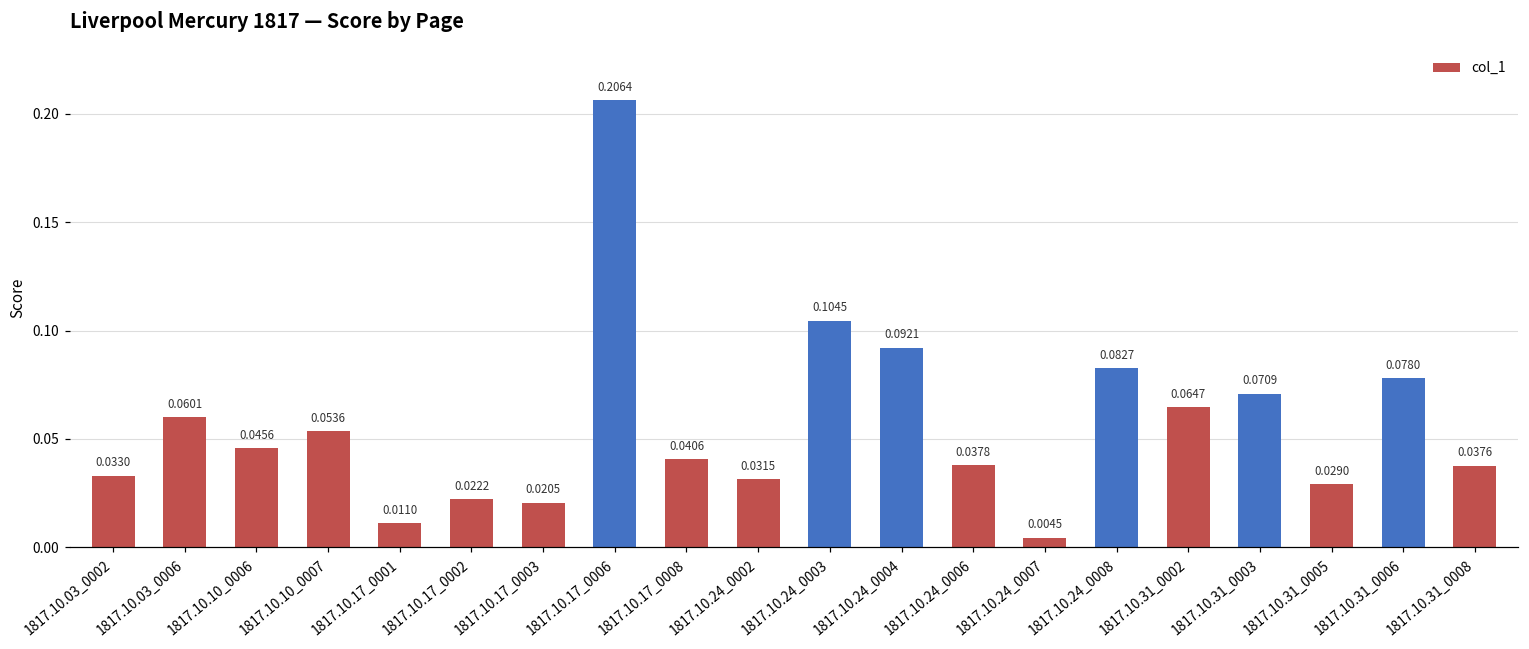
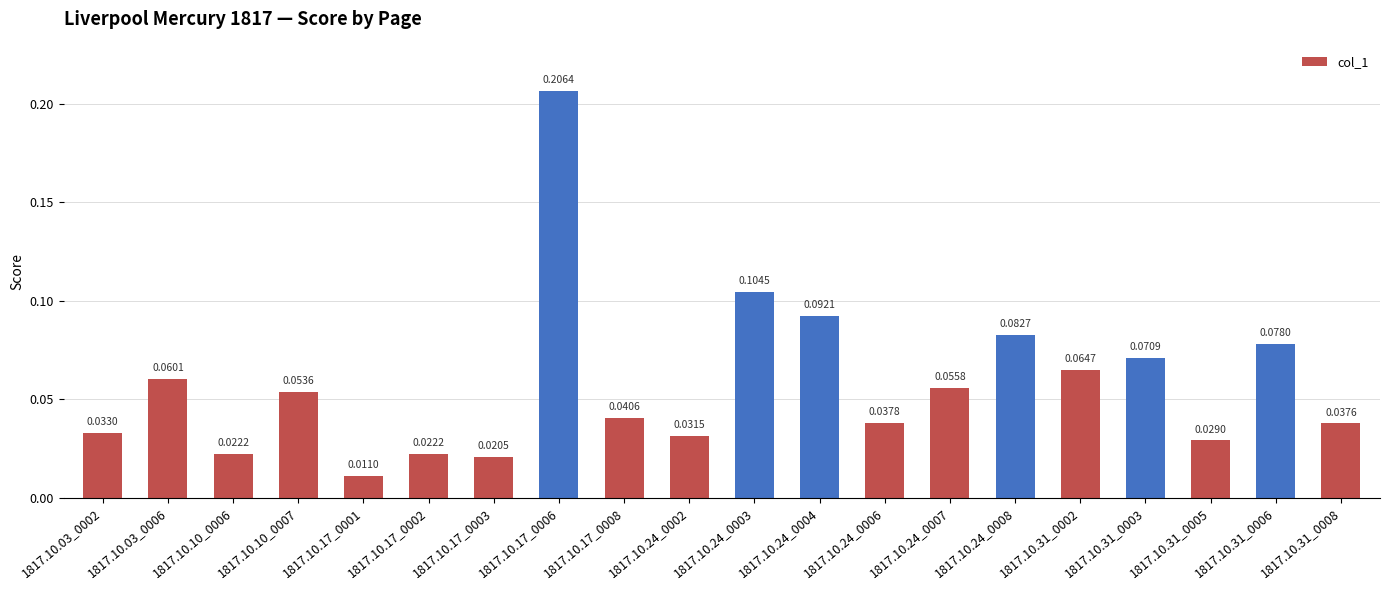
1817.10.10_0006: 0.0456 -> 0.0222
1817.10.24_0007: 0.0045 -> 0.0558
